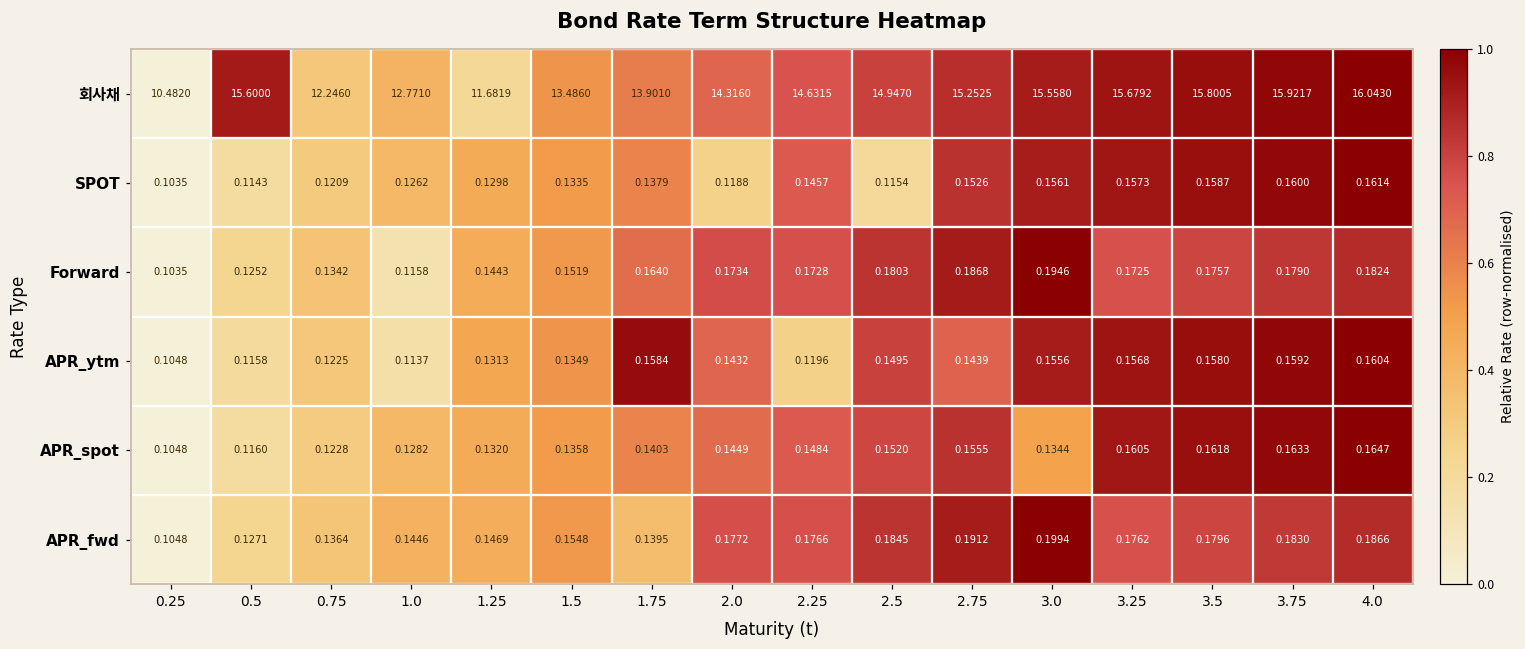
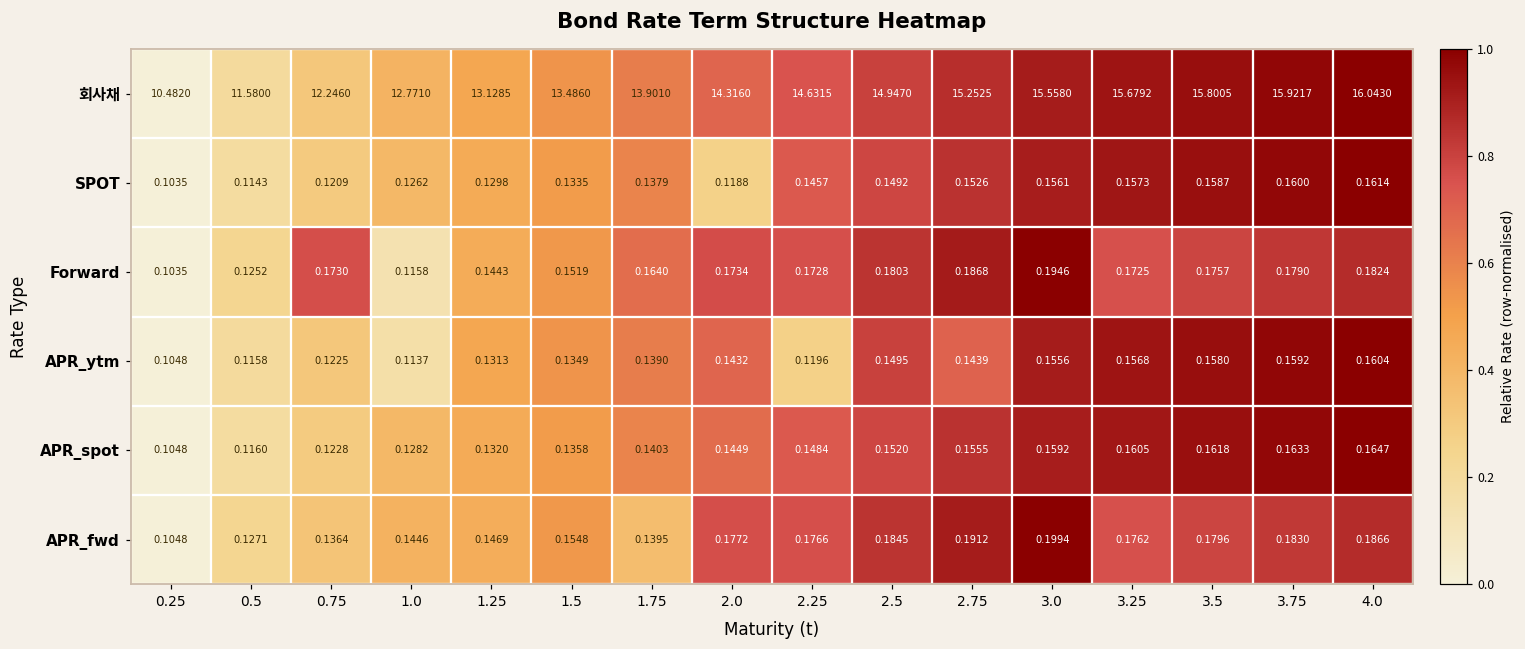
회사채, 0.5: 15.6000 -> 11.5800
회사채, 1.25: 11.6819 -> 13.1285
SPOT, 2.5: 0.1154 -> 0.1492
Forward, 0.75: 0.1342 -> 0.1730
APR_ytm, 1.75: 0.1584 -> 0.1390
APR_spot, 3.0: 0.1344 -> 0.1592
